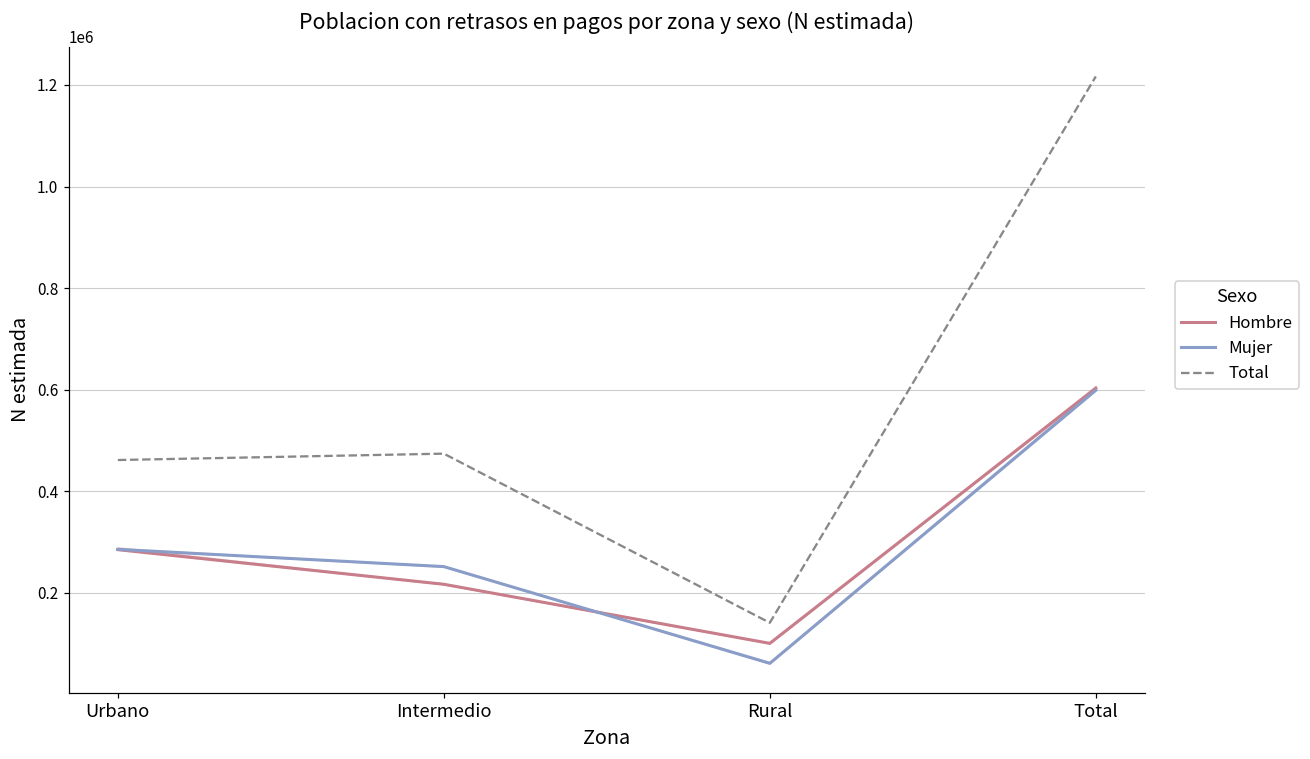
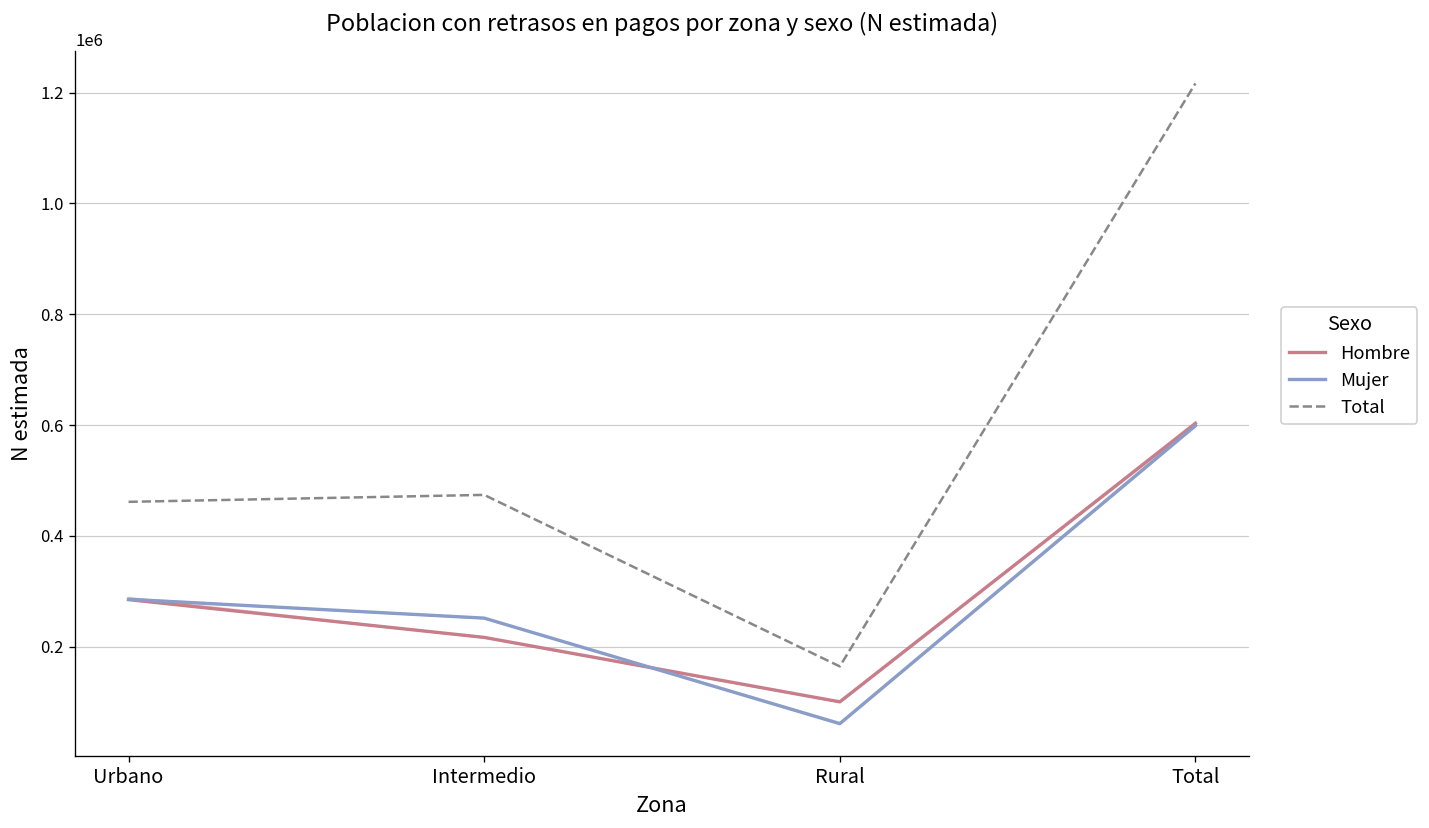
Total, Rural: 140000 -> 160000
